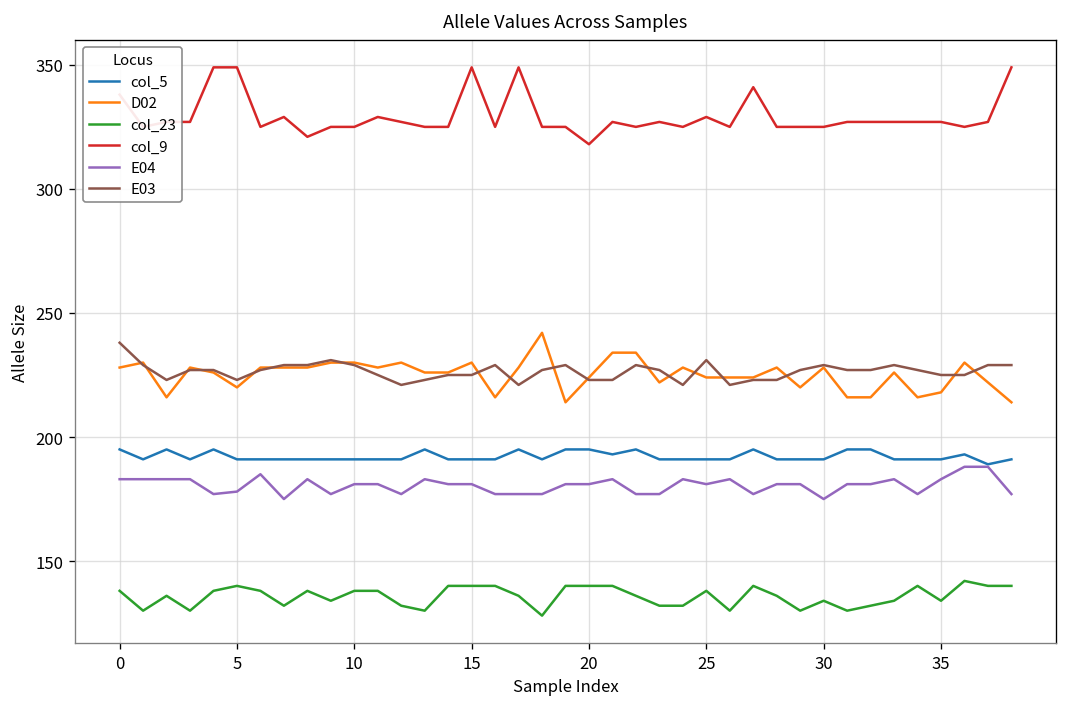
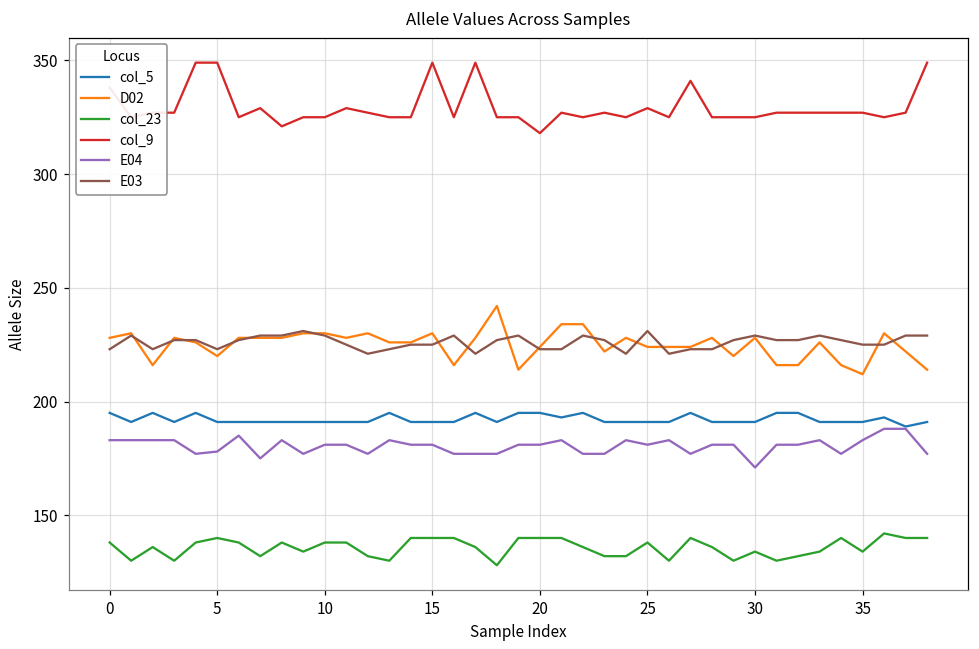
E03, 0: 238 -> 223
E04, 30: 175 -> 171
D02, 35: 218 -> 212
